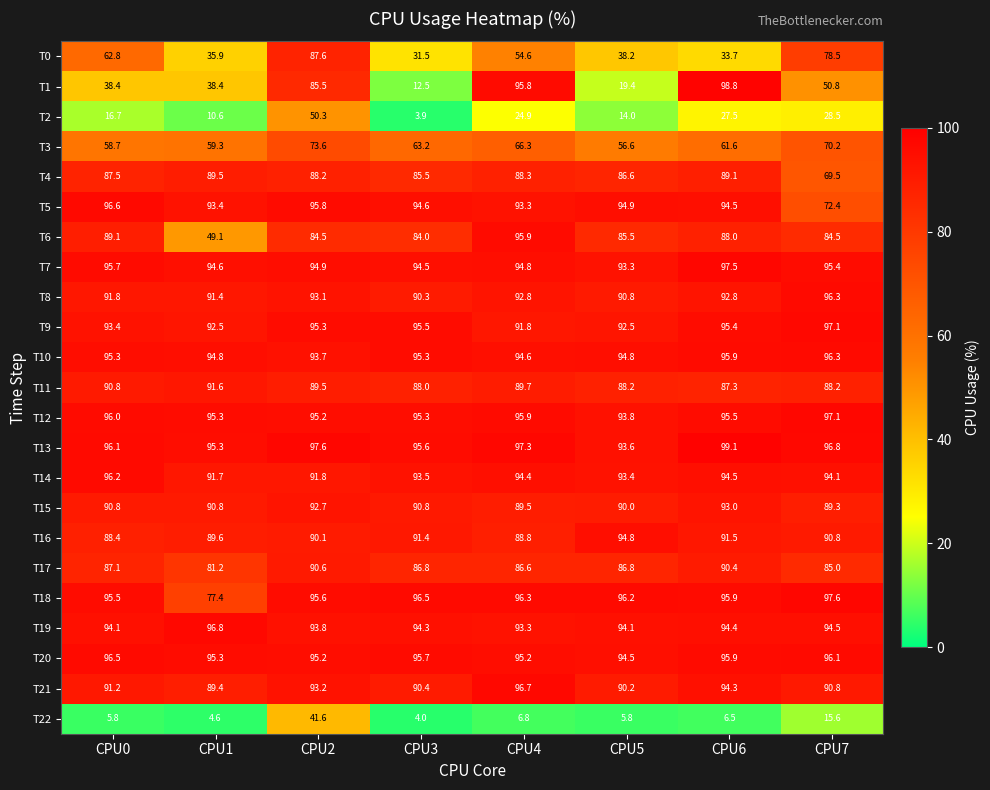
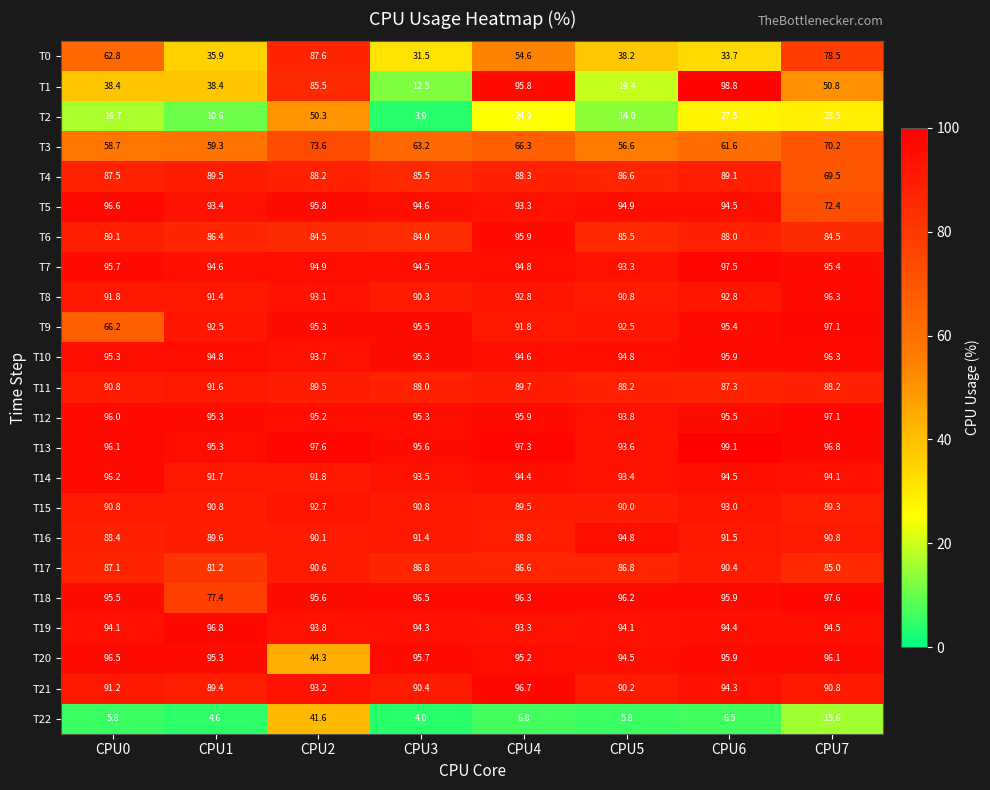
T6, CPU1: 49.1 -> 86.4
T9, CPU0: 93.4 -> 66.2
T20, CPU2: 95.2 -> 44.3
